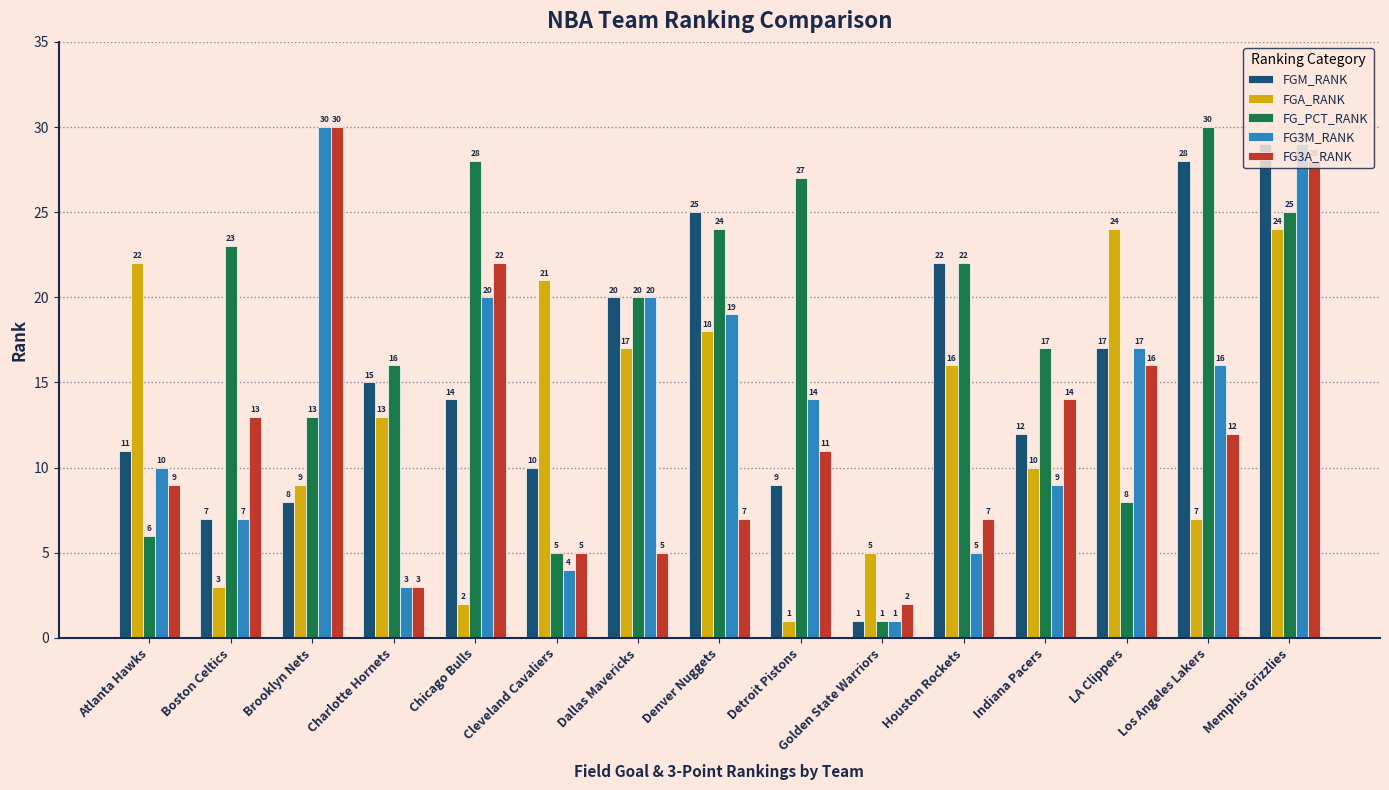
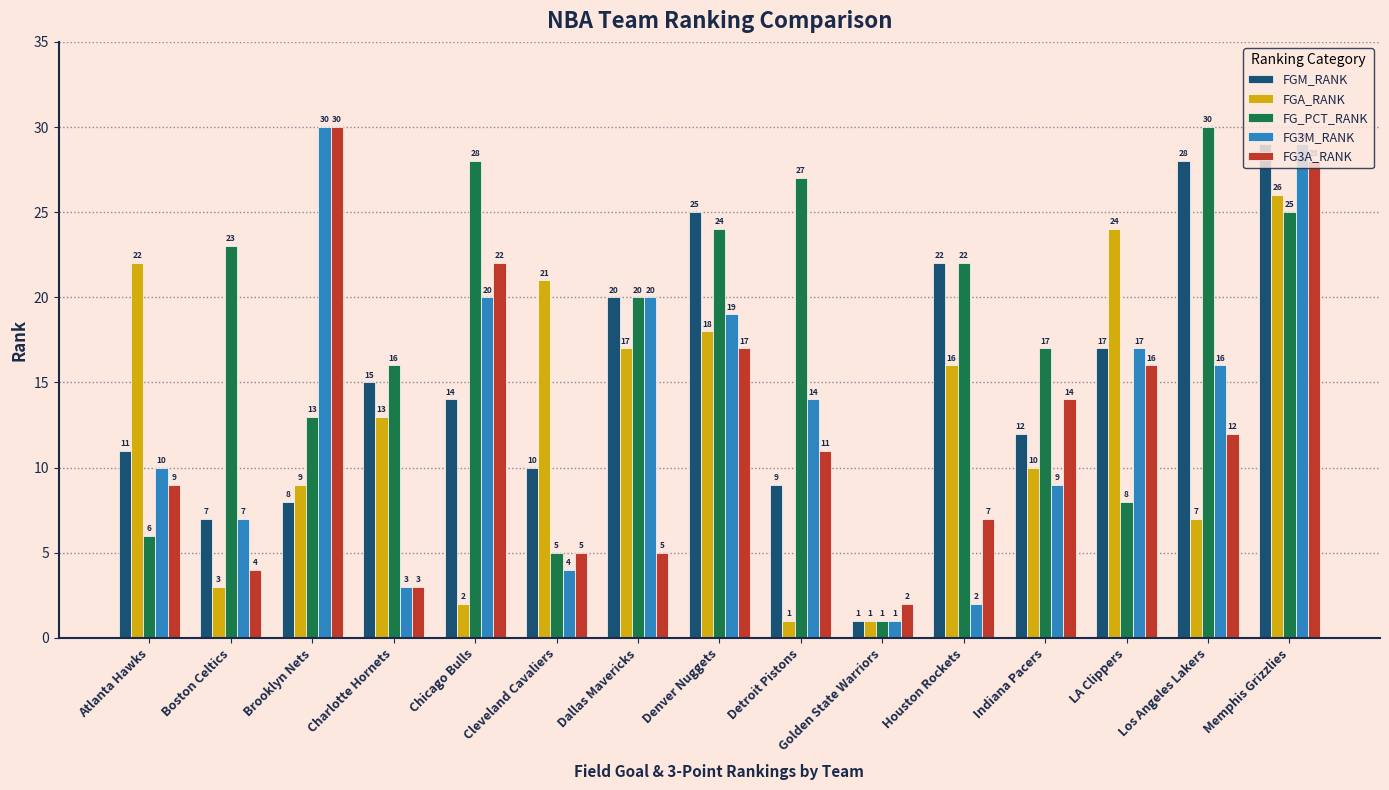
FG3A_RANK, Boston Celtics: 13 -> 4
FG3A_RANK, Denver Nuggets: 7 -> 17
FGA_RANK, Golden State Warriors: 5 -> 1
FG3M_RANK, Houston Rockets: 5 -> 2
FGA_RANK, Memphis Grizzlies: 24 -> 26
